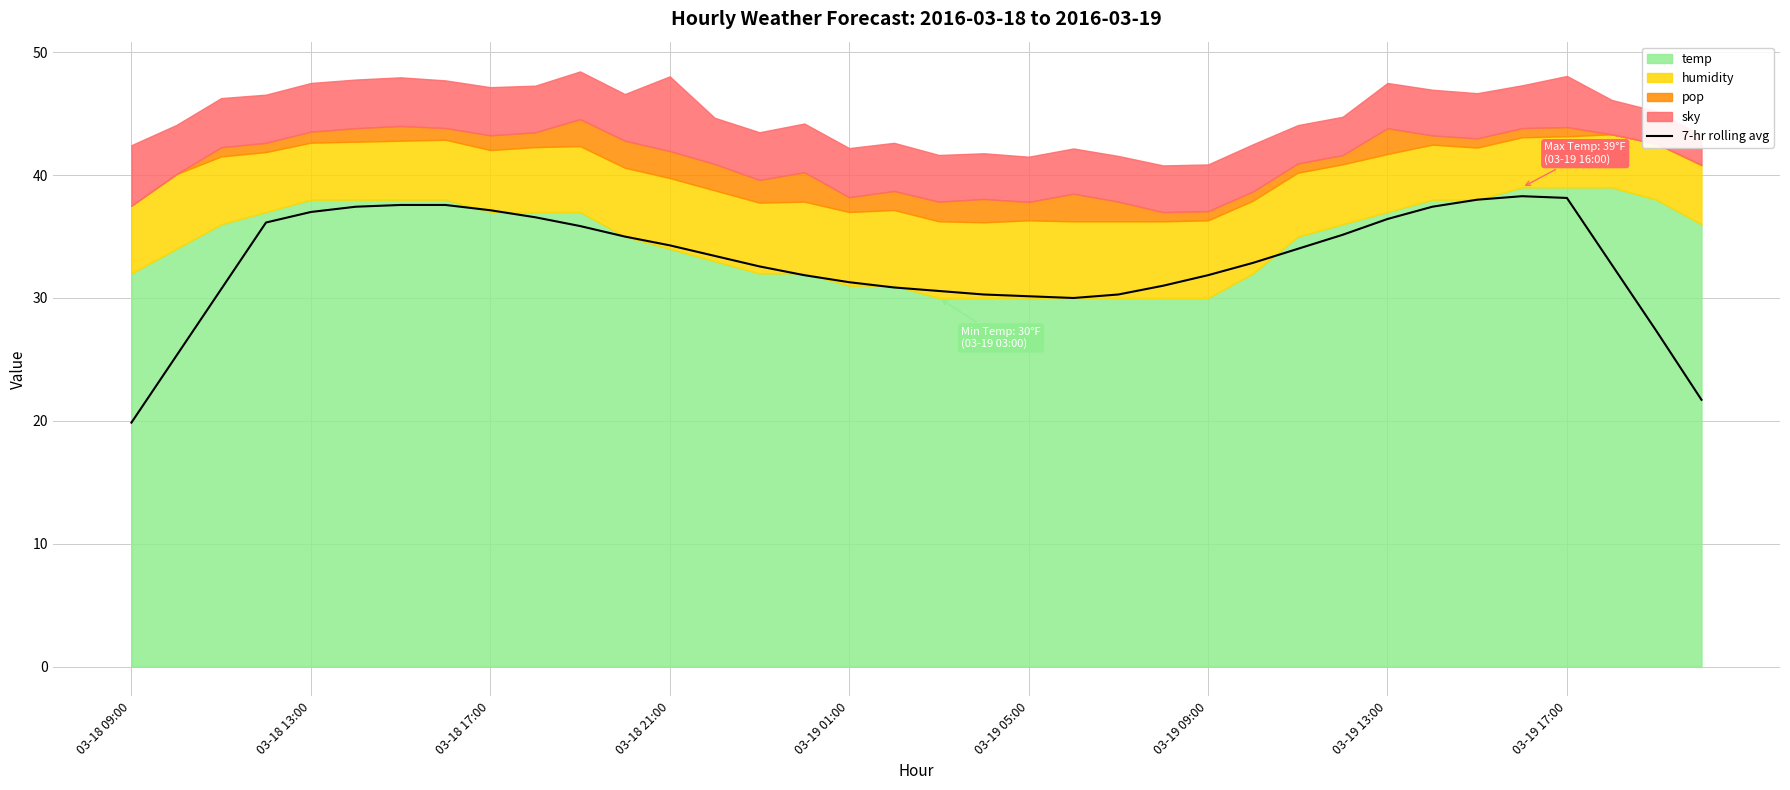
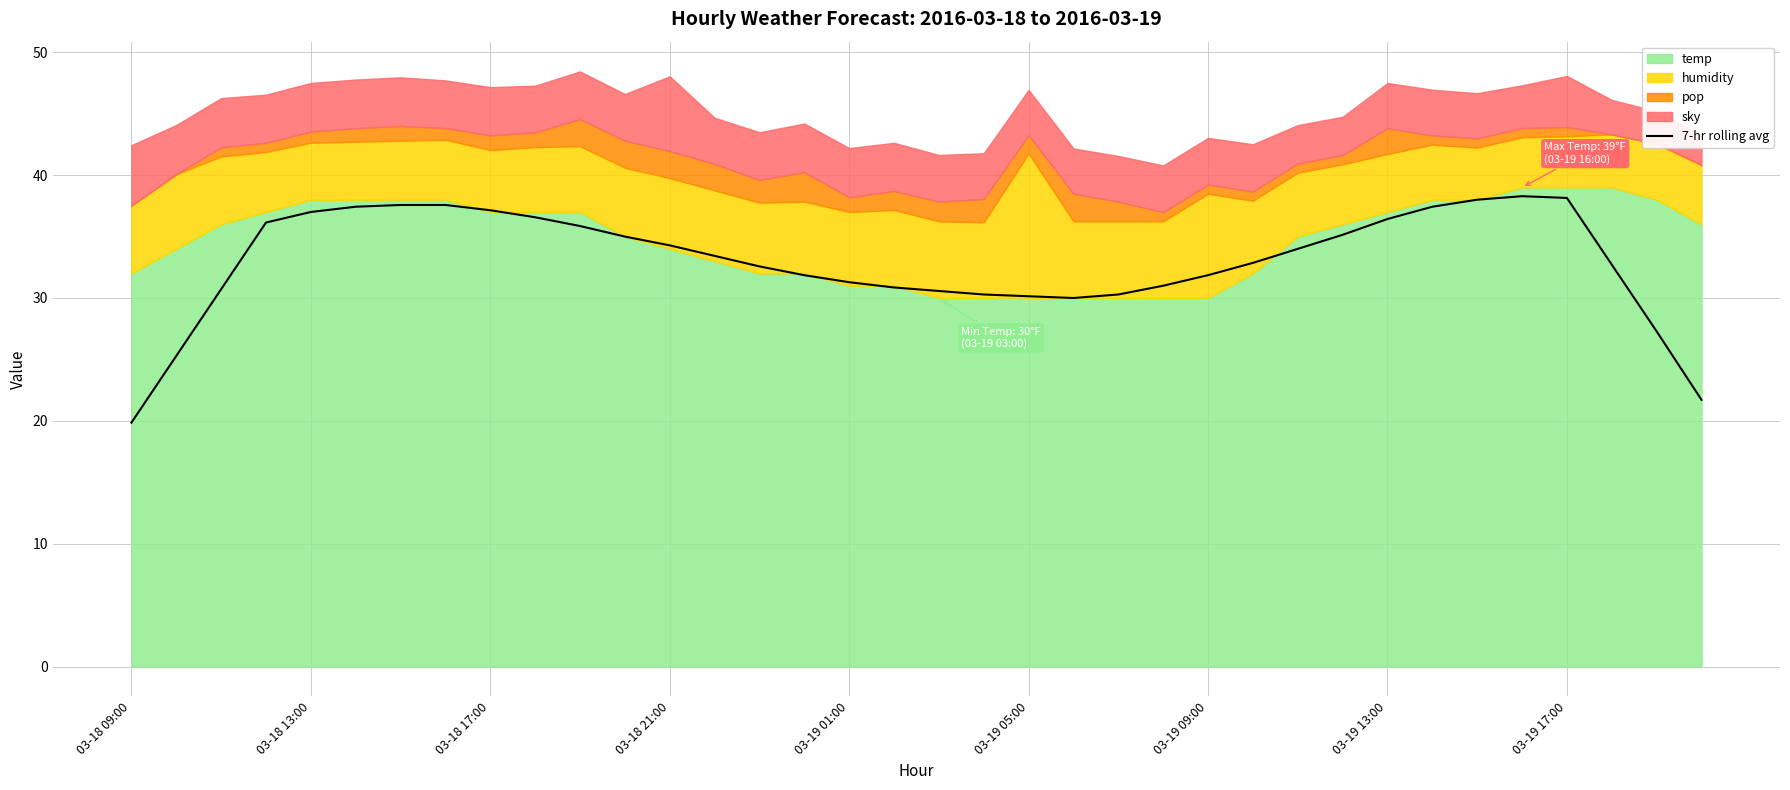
humidity, 03-19 05:00: 6.3 -> 11.8
humidity, 03-19 09:00: 6.3 -> 8.5
